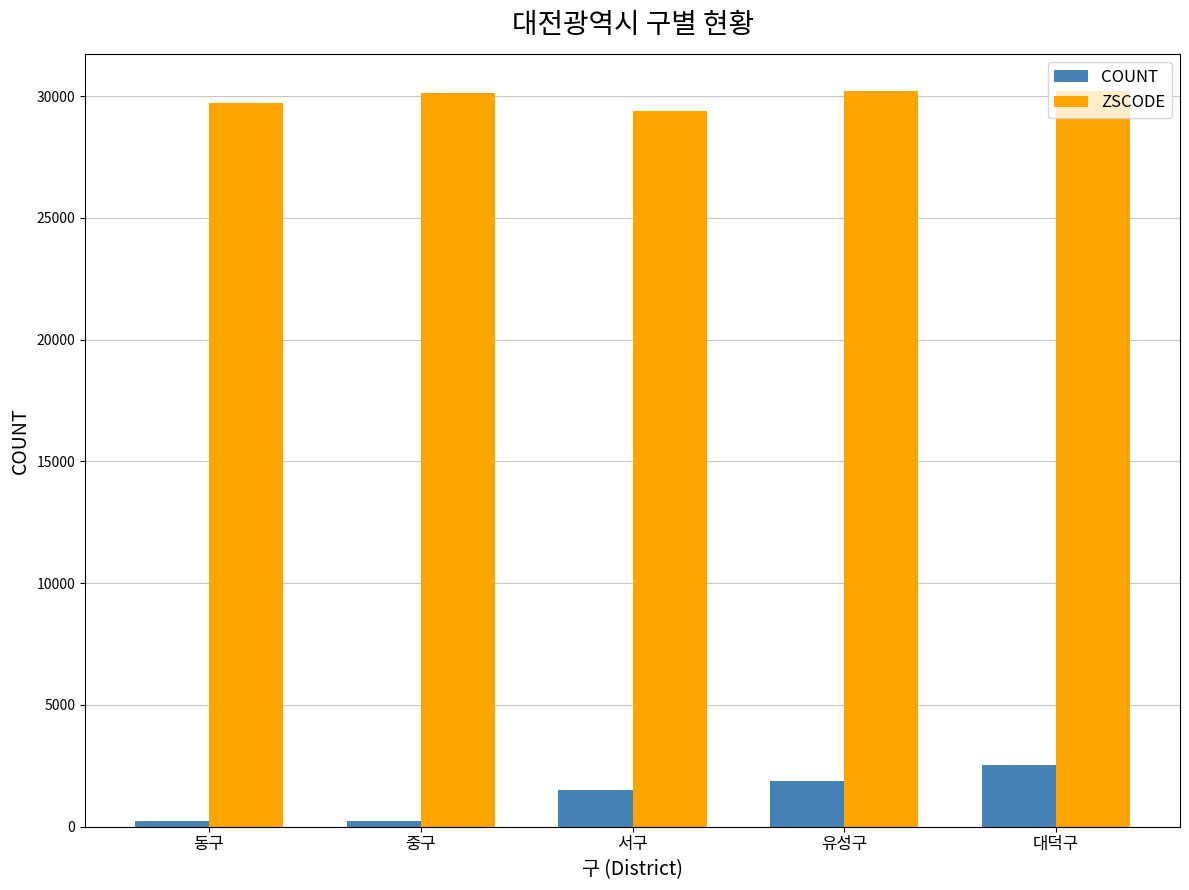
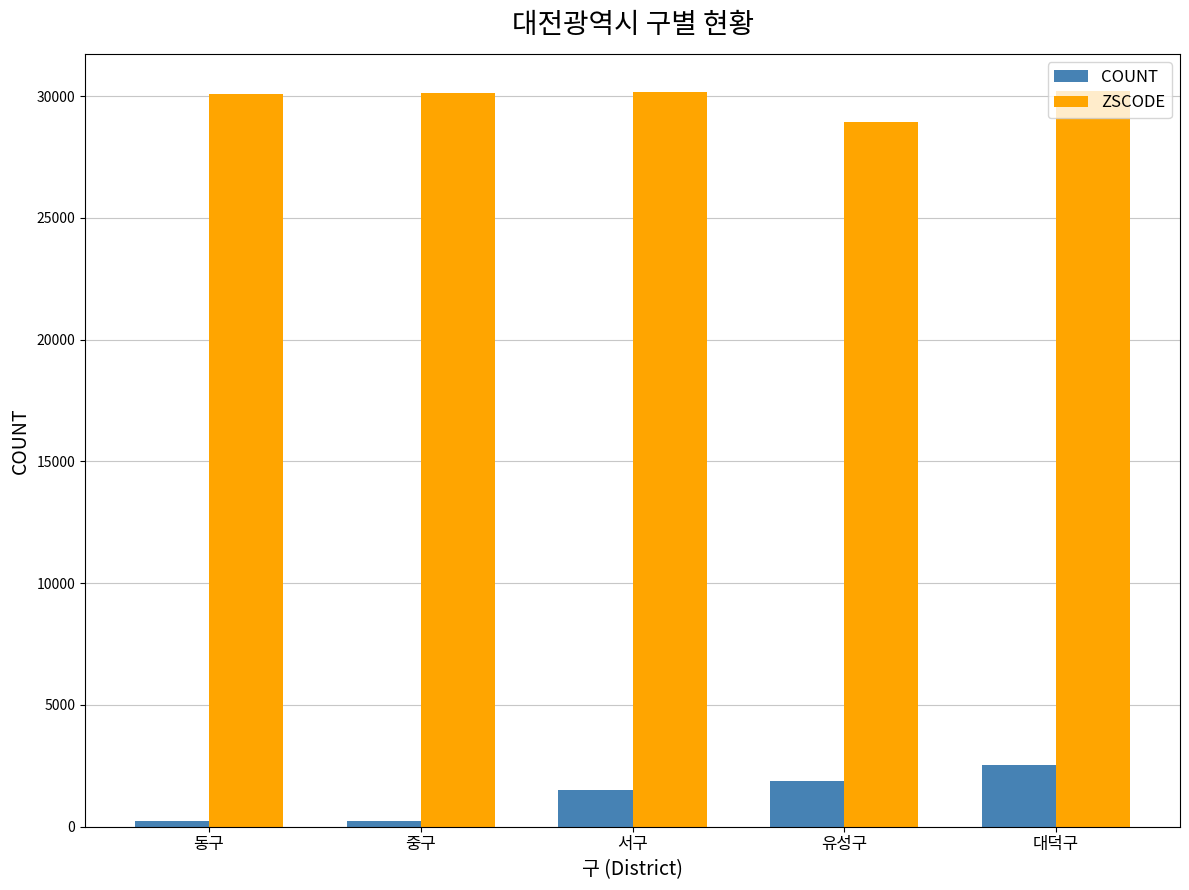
ZSCODE, 동구: 29700 -> 30100
ZSCODE, 서구: 29400 -> 30200
ZSCODE, 유성구: 30200 -> 29000
